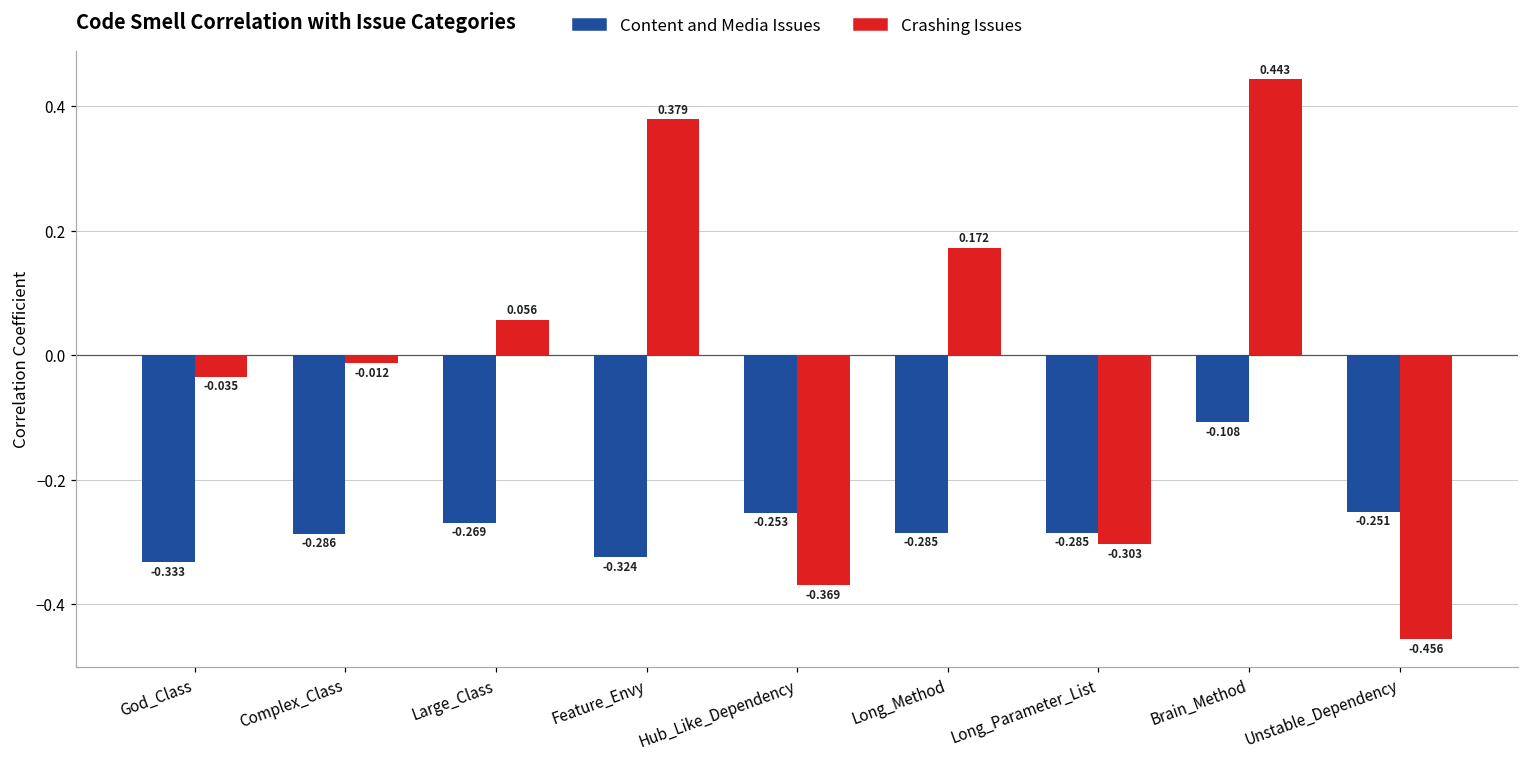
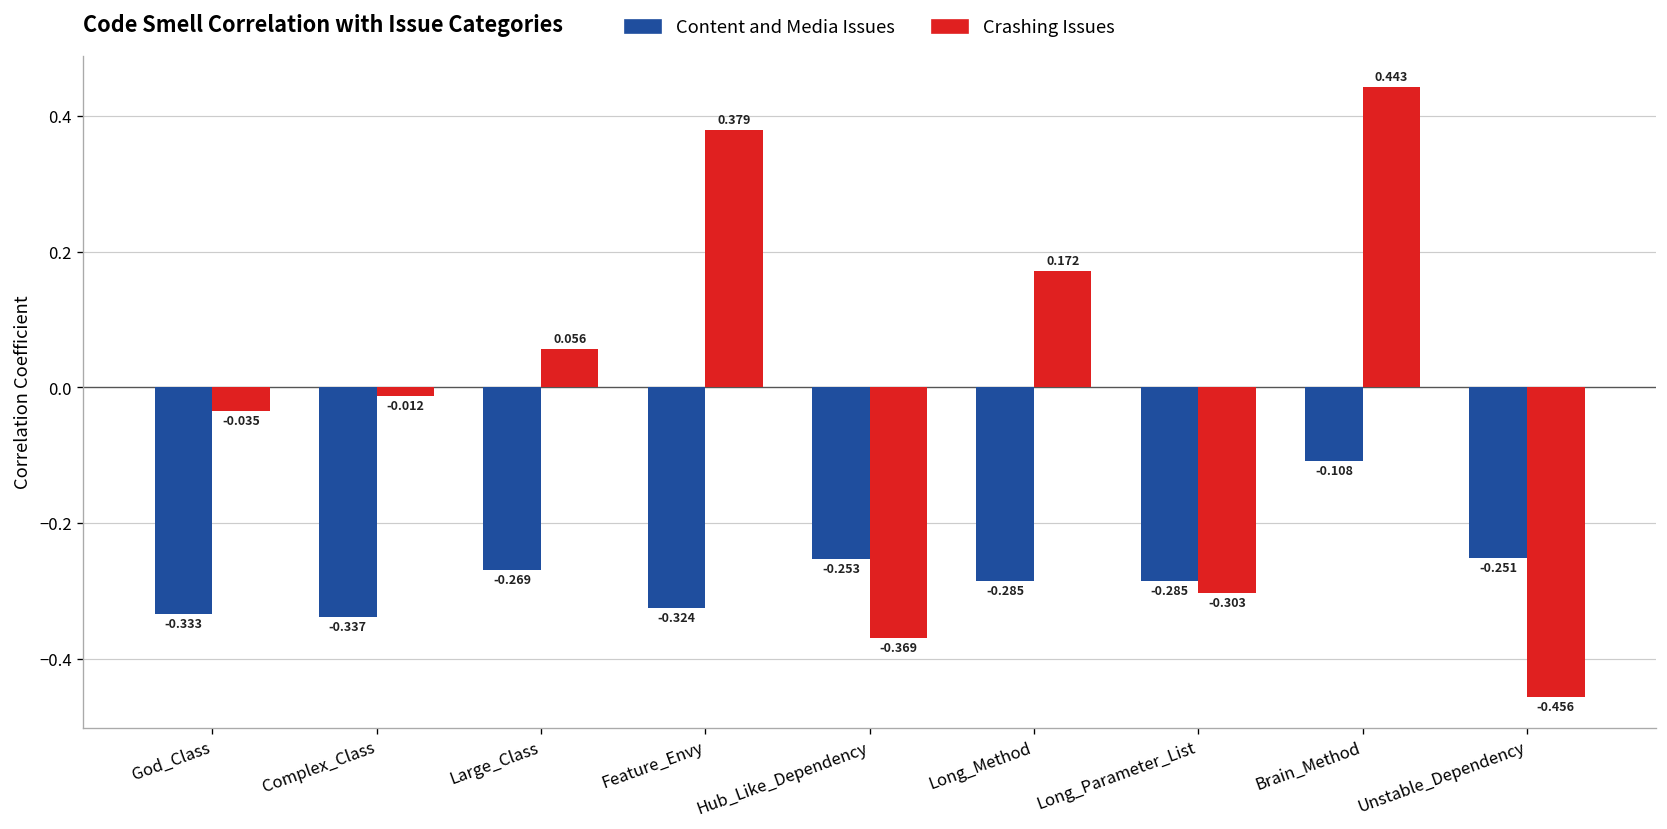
Content and Media Issues, Complex_Class: -0.286 -> -0.337
